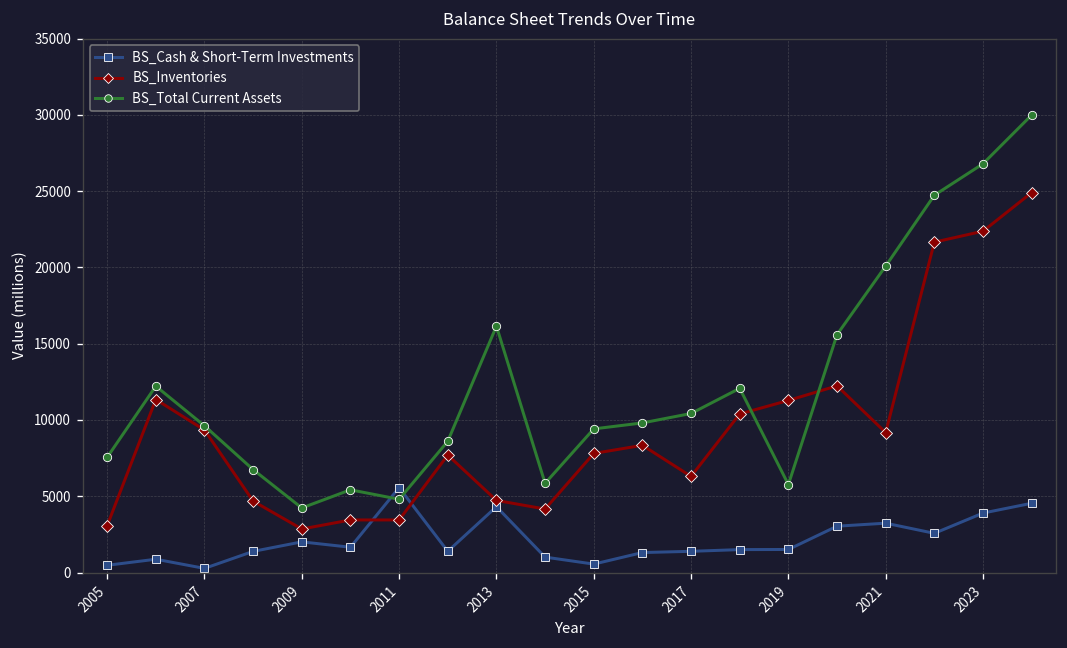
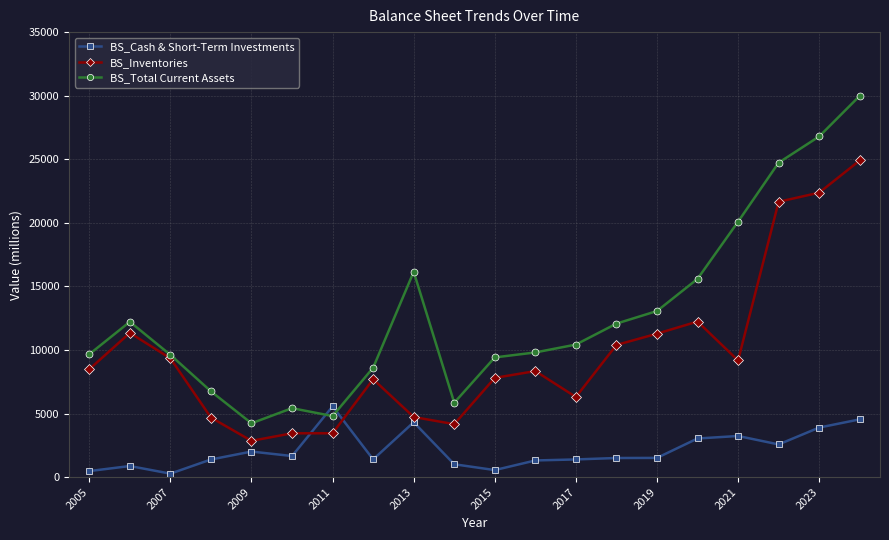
BS_Inventories, 2005: 3100 -> 8500
BS_Total Current Assets, 2005: 7600 -> 9700
BS_Total Current Assets, 2019: 5800 -> 13100
